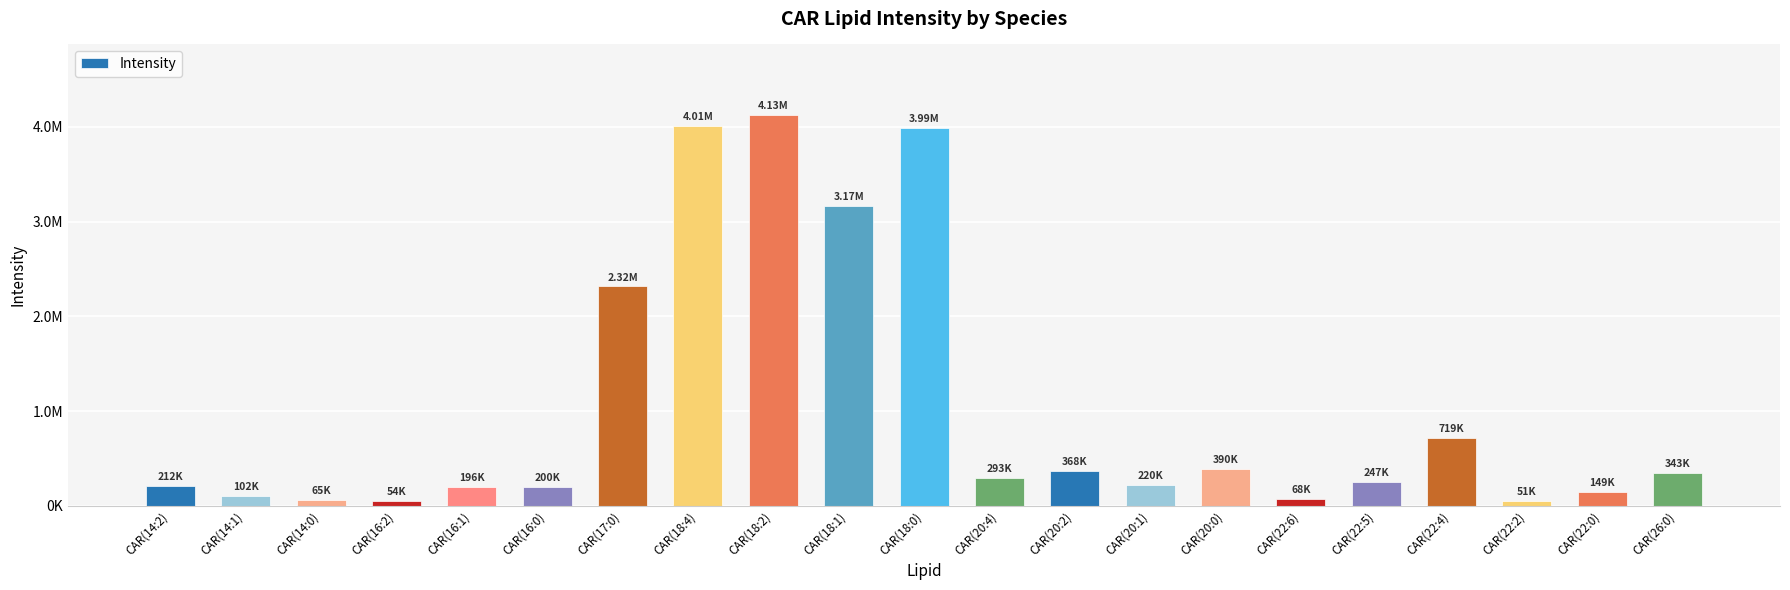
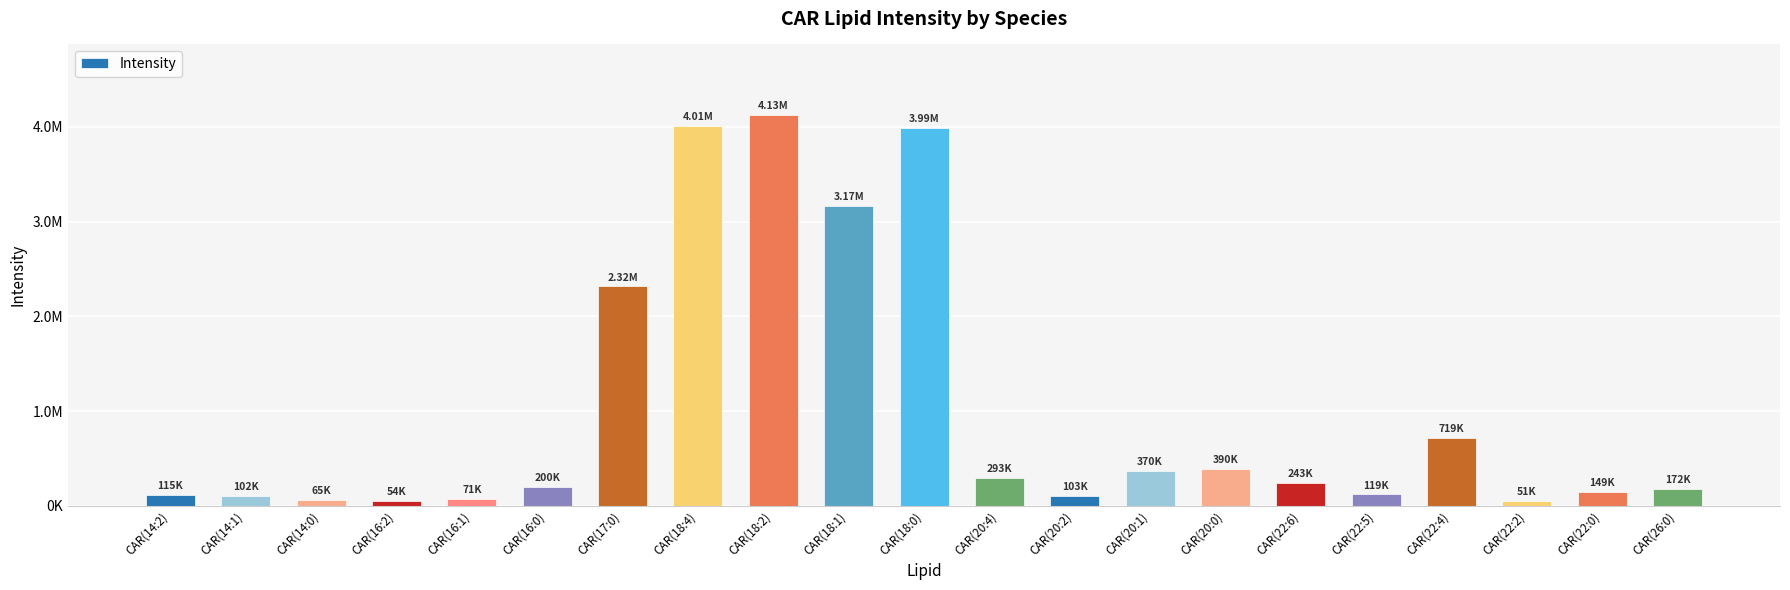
CAR(14:2): 212K -> 115K
CAR(16:1): 196K -> 71K
CAR(20:2): 368K -> 103K
CAR(20:1): 220K -> 370K
CAR(22:6): 68K -> 243K
CAR(22:5): 247K -> 119K
CAR(26:0): 343K -> 172K
